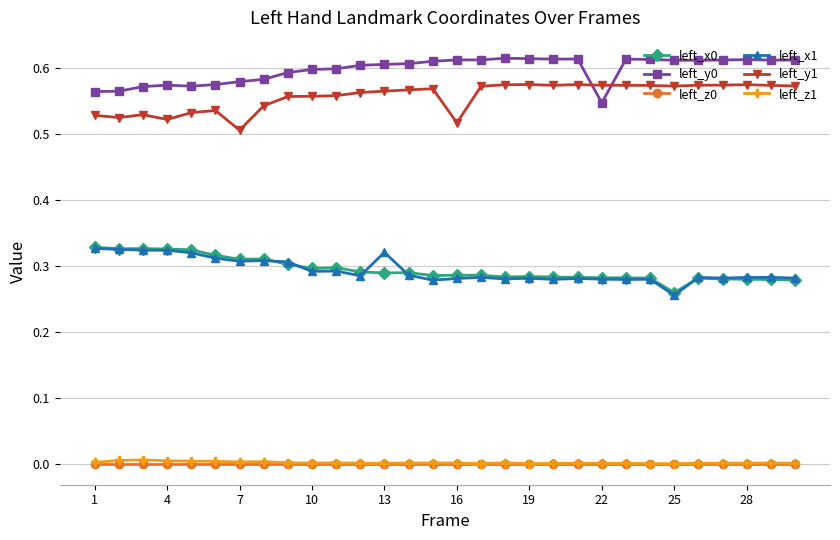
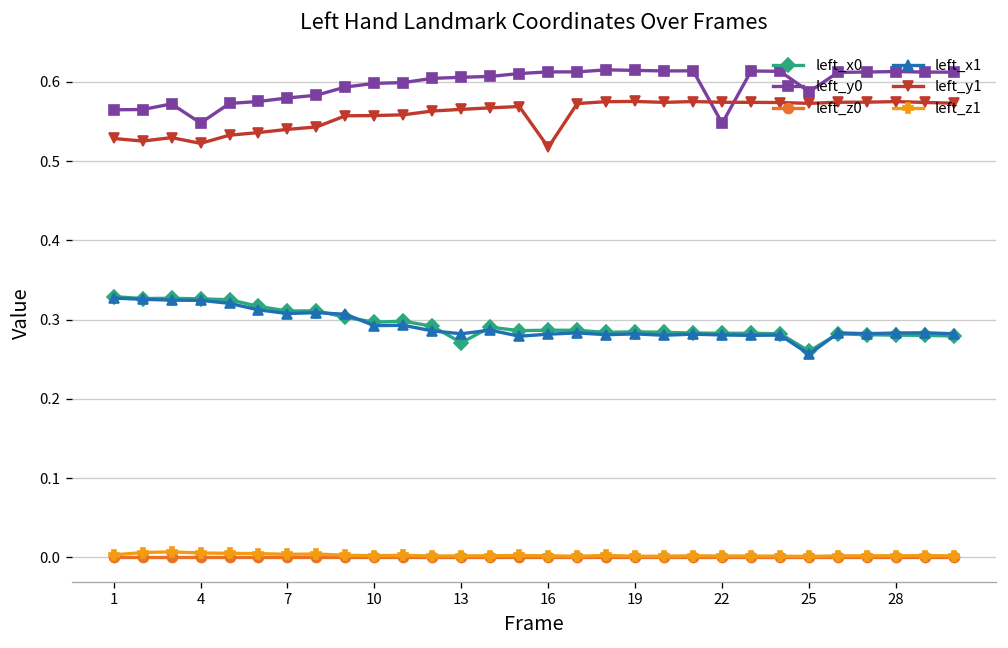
left_y0, 4: 0.57 -> 0.55
left_y1, 7: 0.51 -> 0.54
left_x0, 13: 0.29 -> 0.27
left_x1, 13: 0.32 -> 0.28
left_y0, 25: 0.61 -> 0.59
